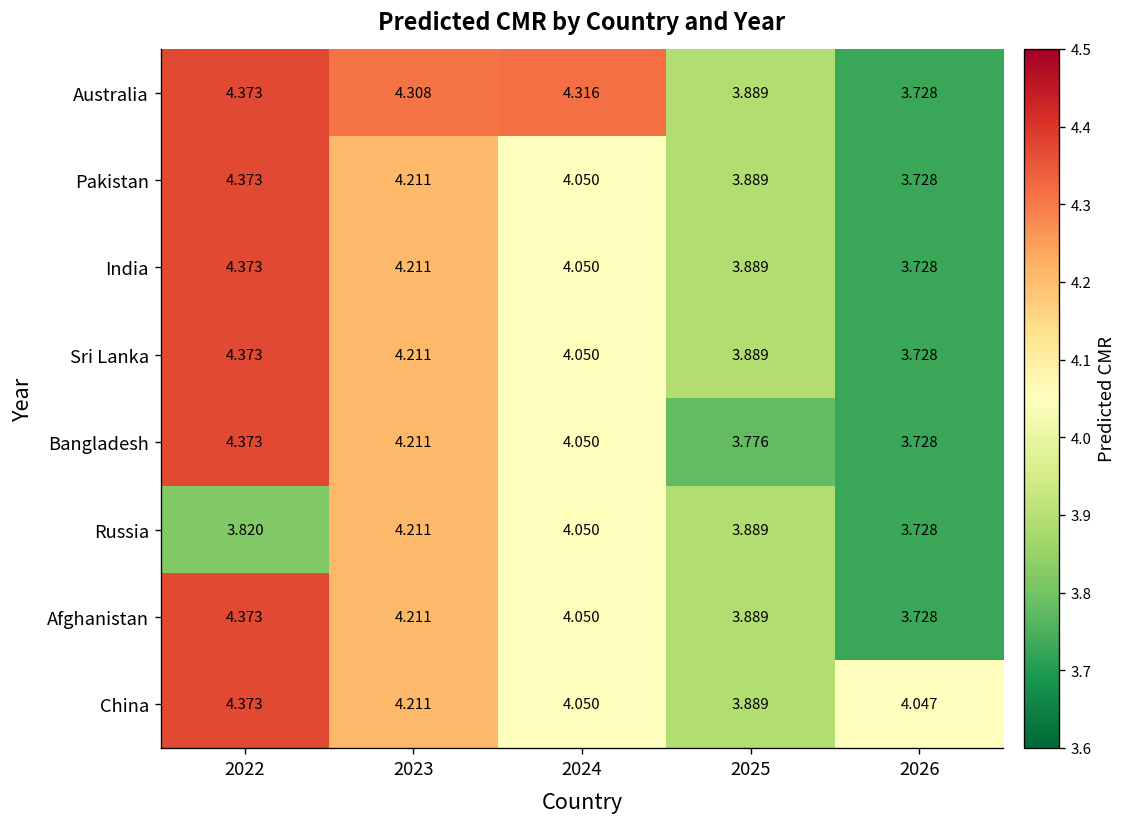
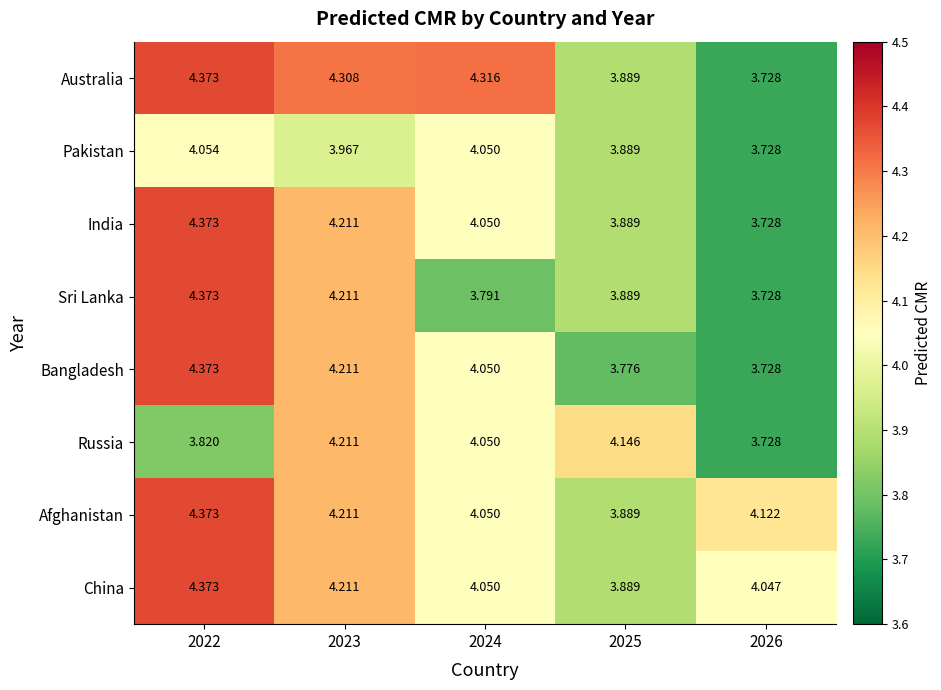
Pakistan, 2022: 4.373 -> 4.054
Pakistan, 2023: 4.211 -> 3.967
Sri Lanka, 2024: 4.050 -> 3.791
Russia, 2025: 3.889 -> 4.146
Afghanistan, 2026: 3.728 -> 4.122
